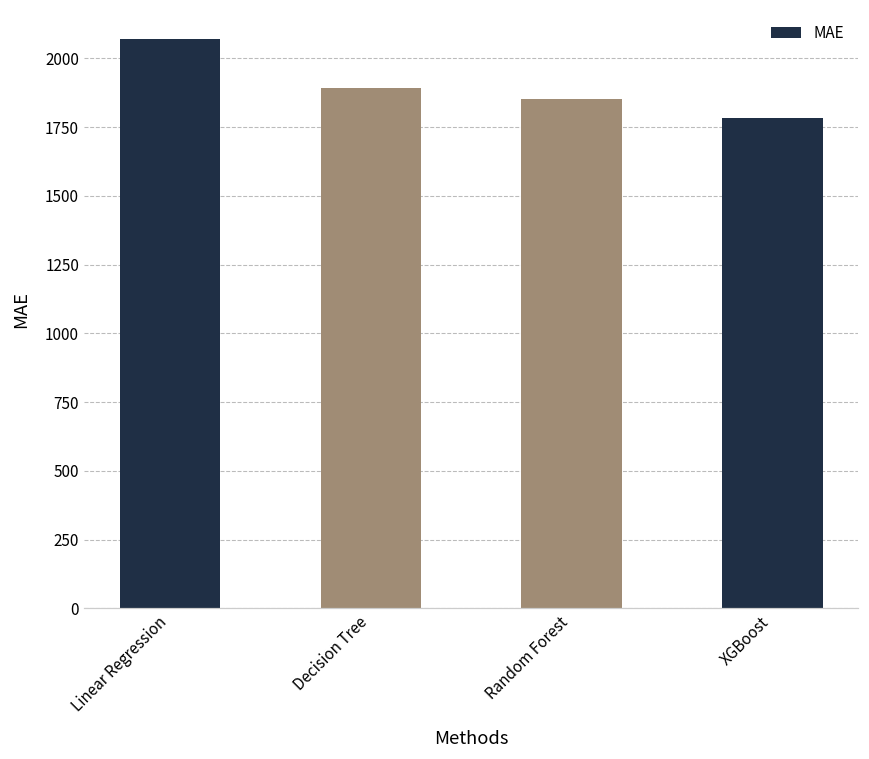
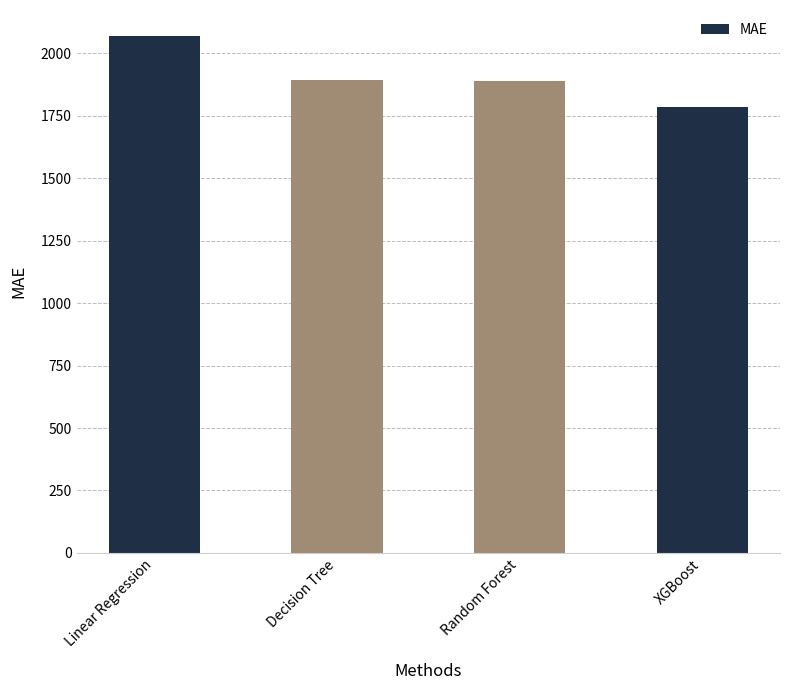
Random Forest: 1850 -> 1890
